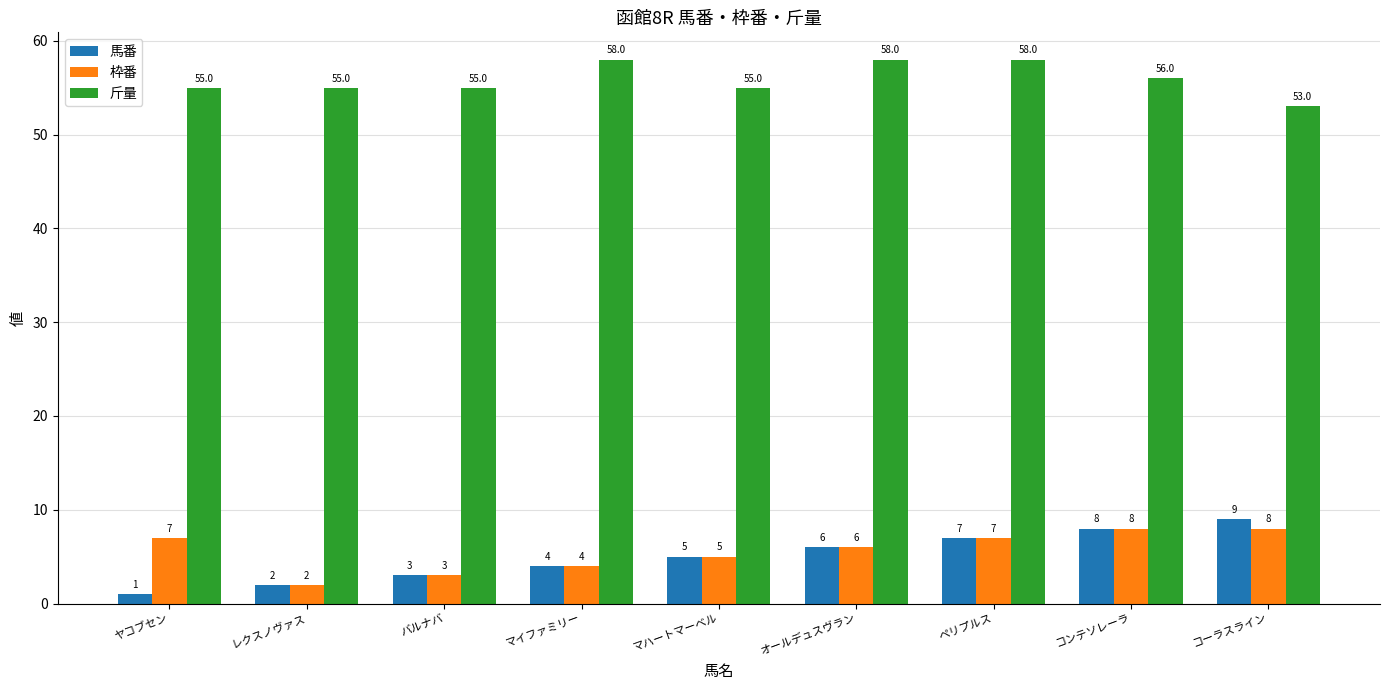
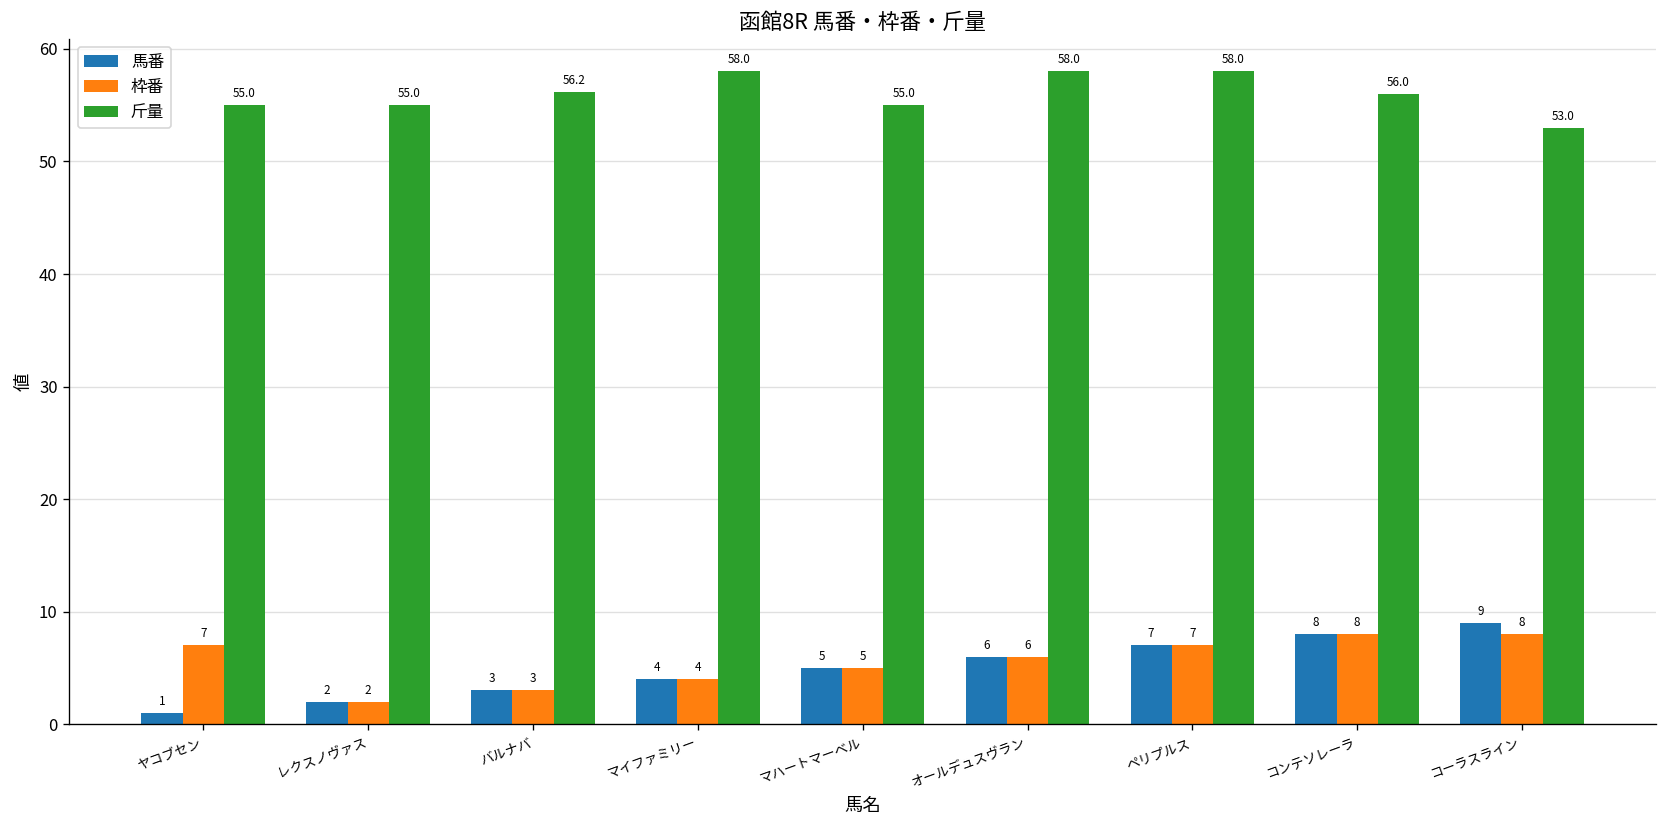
斤量, バルナバ: 55.0 -> 56.2
